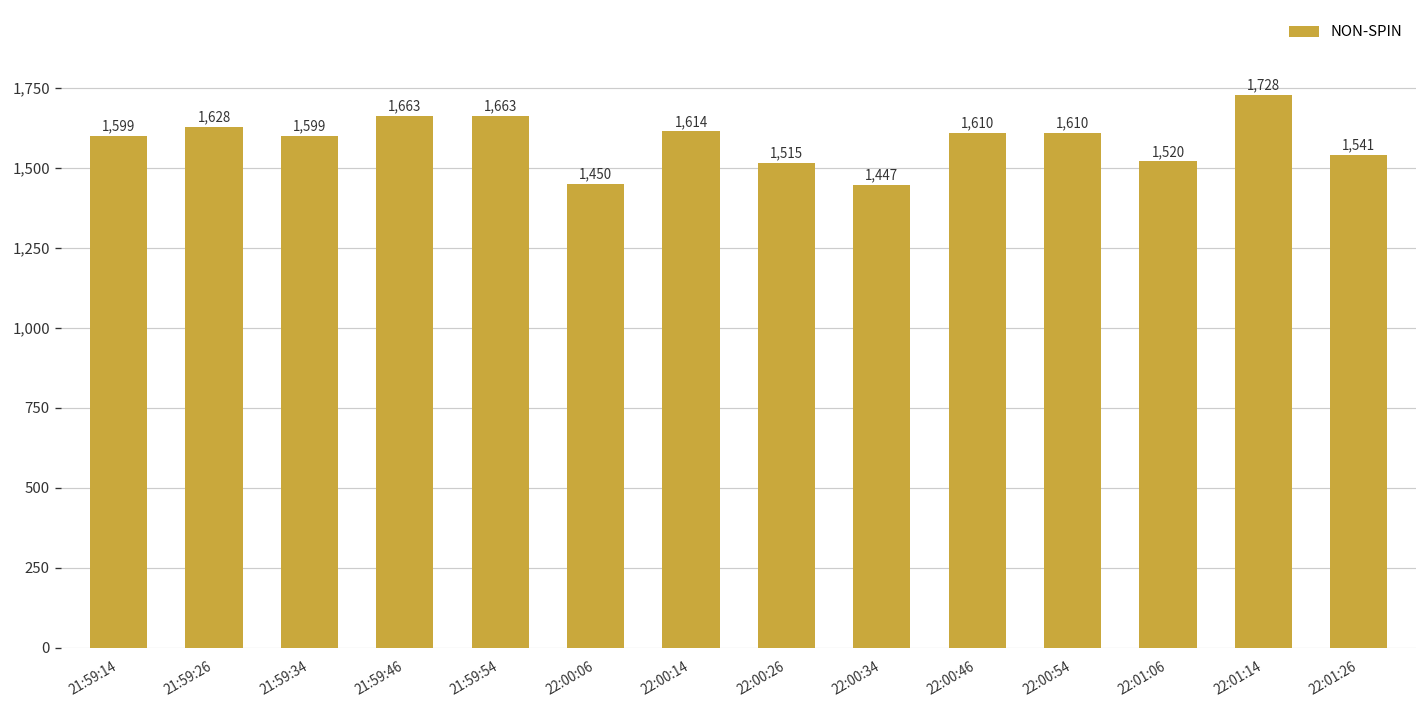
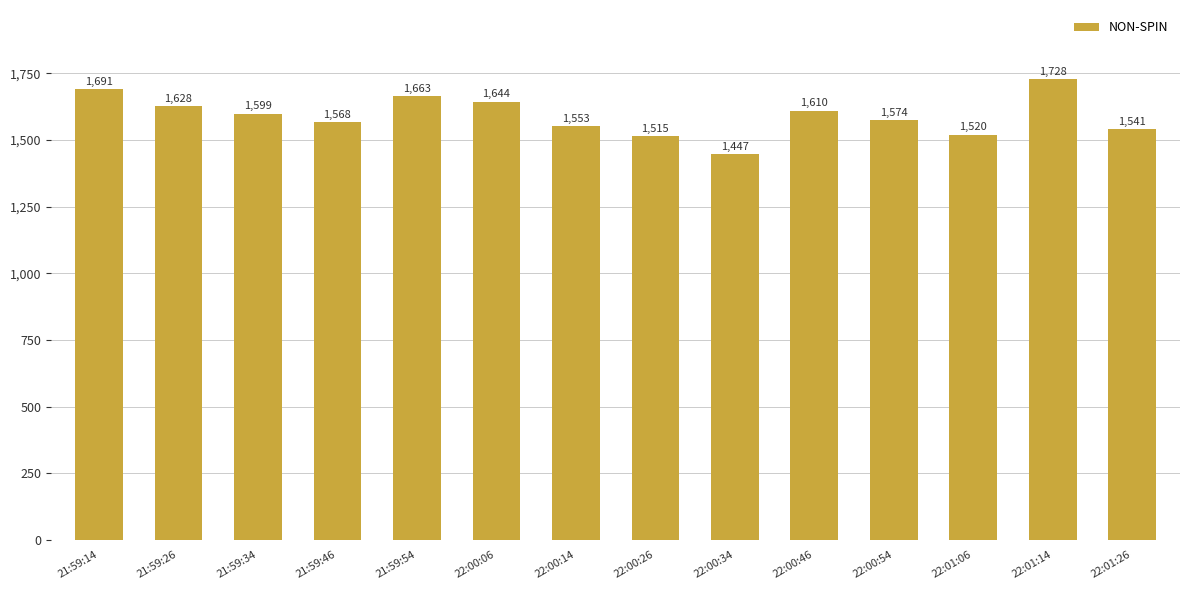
21:59:14: 1,599 -> 1,691
21:59:46: 1,663 -> 1,568
22:00:06: 1,450 -> 1,644
22:00:14: 1,614 -> 1,553
22:00:54: 1,610 -> 1,574
